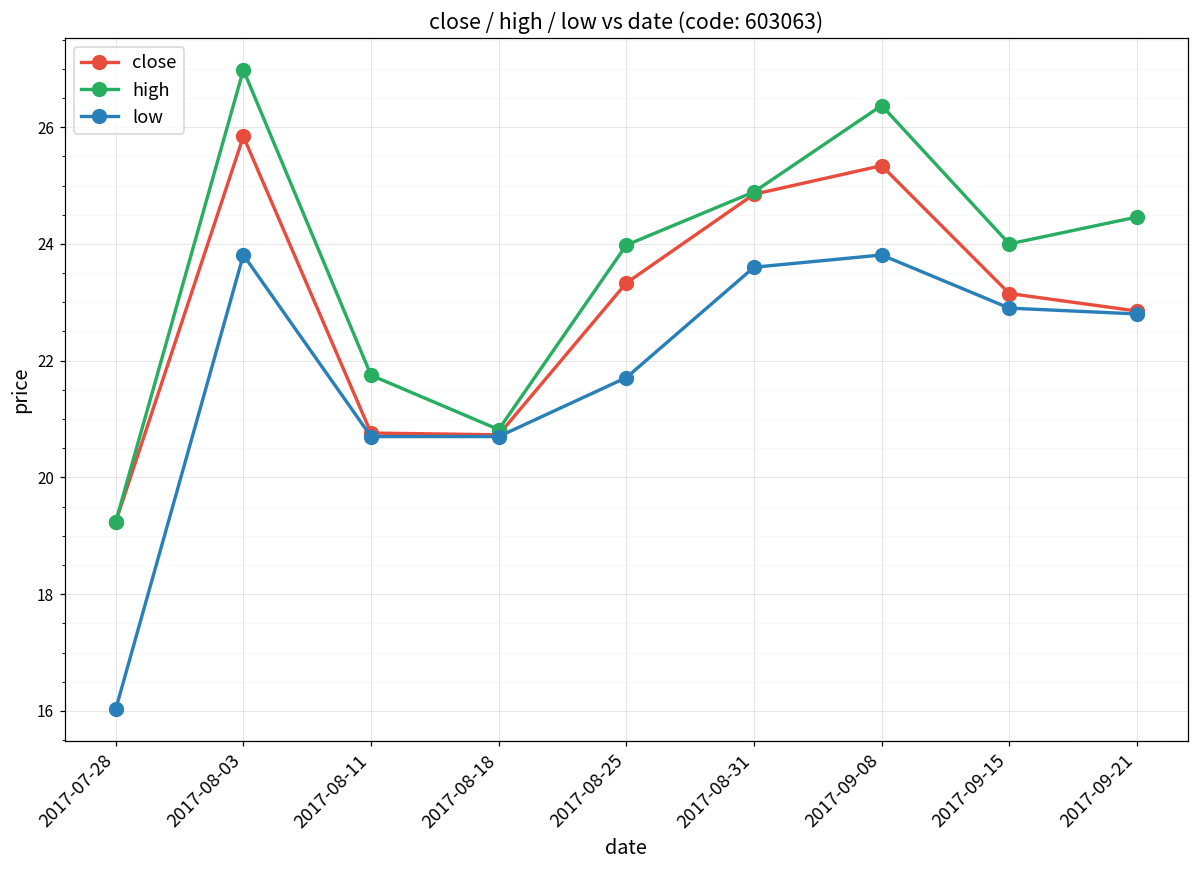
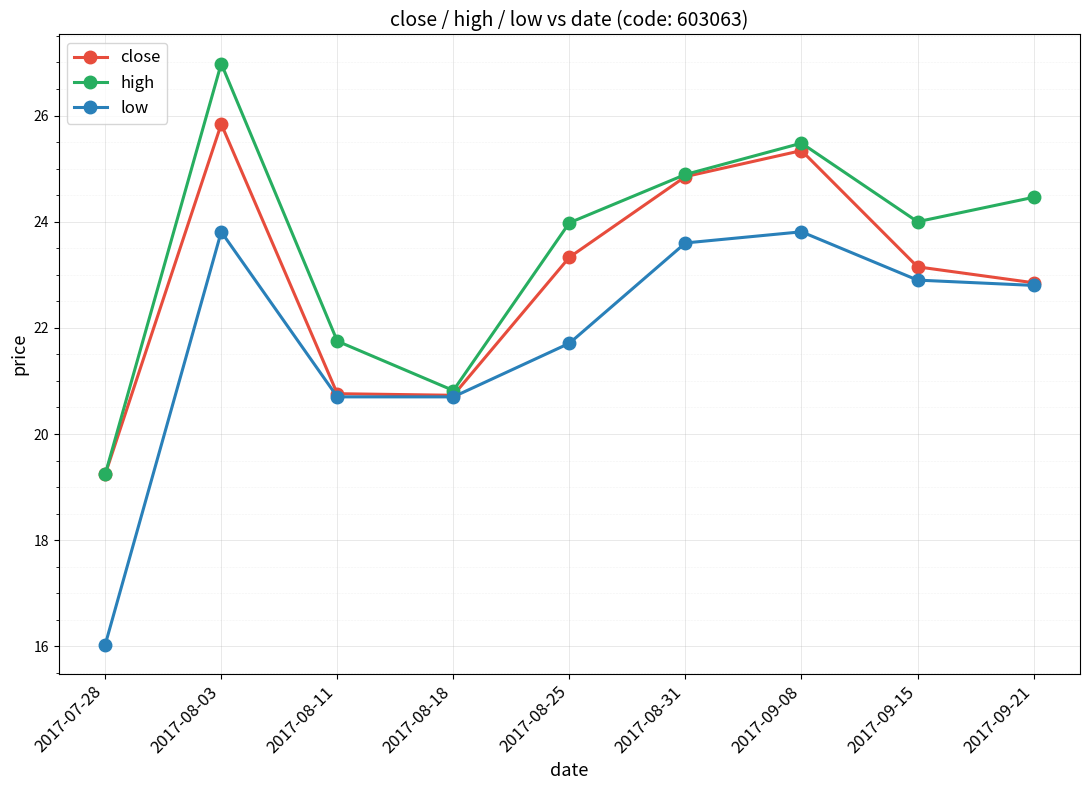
high, 2017-09-08: 26.4 -> 25.5
